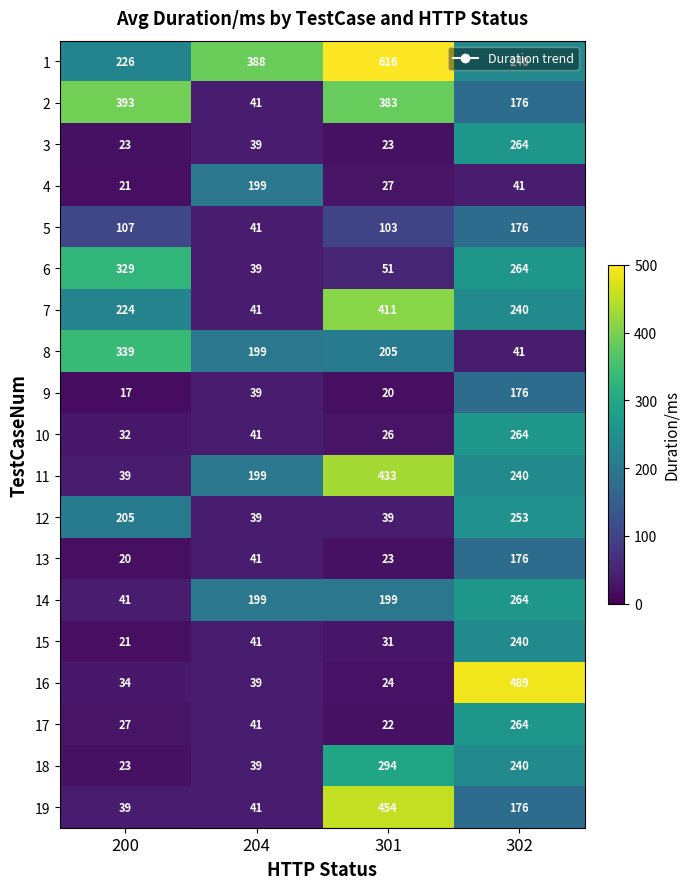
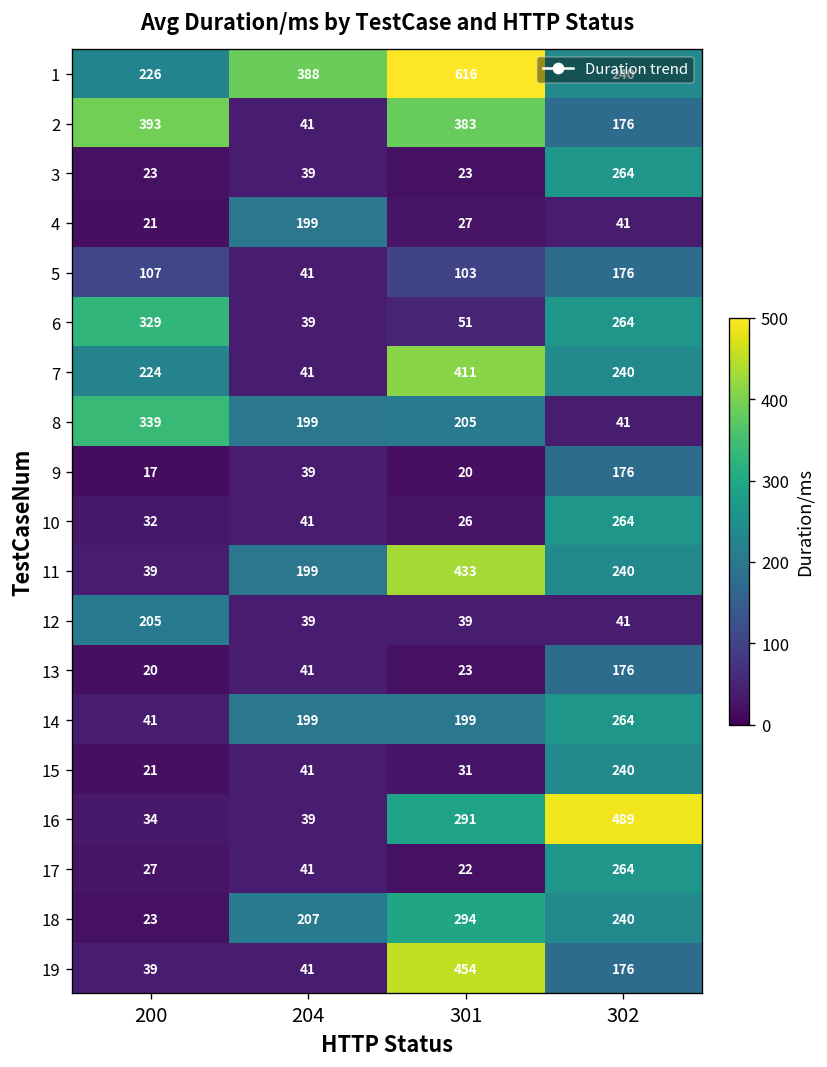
12, 302: 253 -> 41
16, 301: 24 -> 291
18, 204: 39 -> 207
